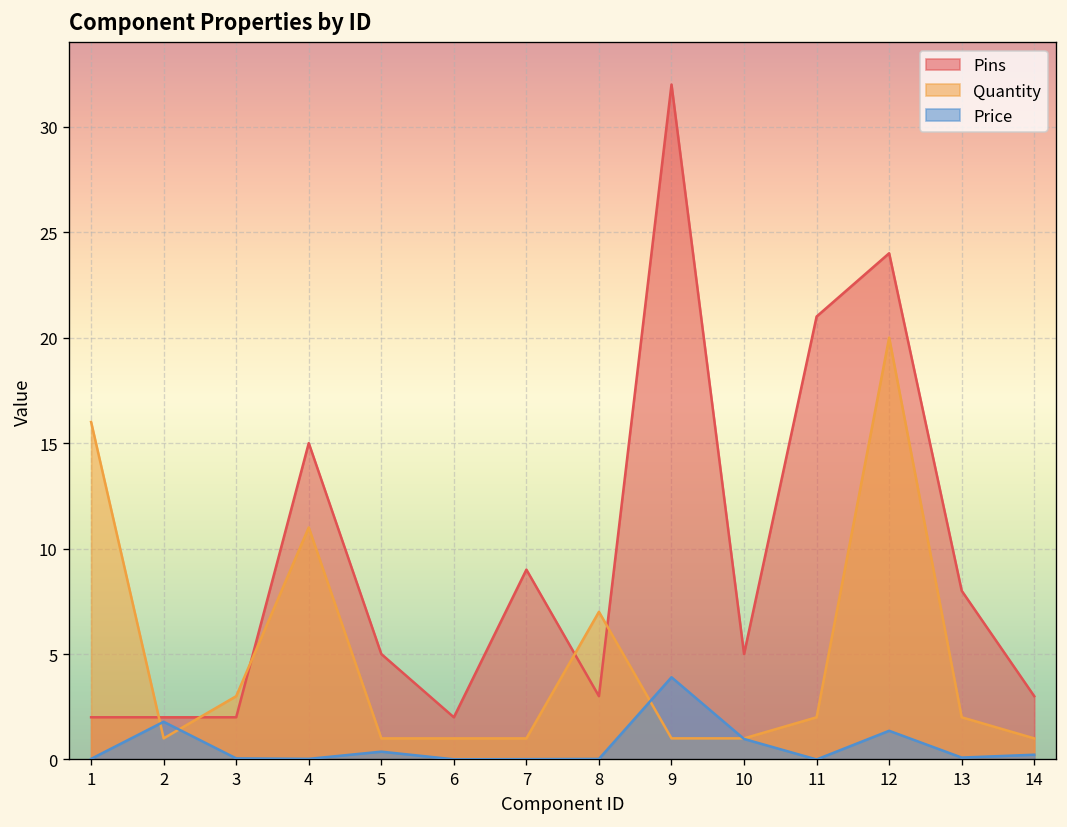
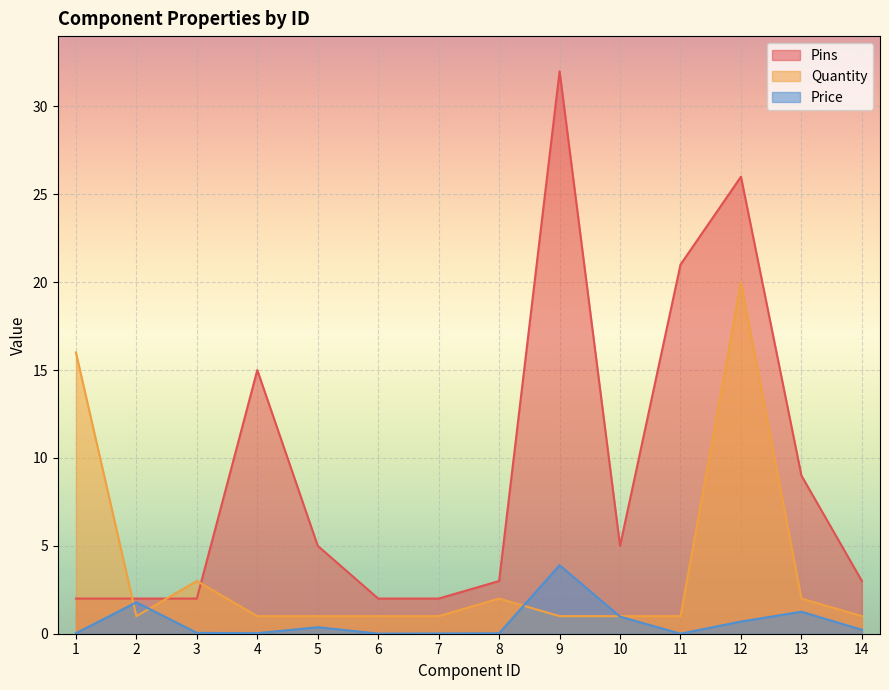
Quantity, 4: 11 -> 1
Pins, 7: 9 -> 2
Quantity, 8: 7 -> 2
Quantity, 11: 2 -> 1
Pins, 12: 24 -> 26
Price, 12: 1.4 -> 0.7
Pins, 13: 8 -> 9
Price, 13: 0.1 -> 1.3
